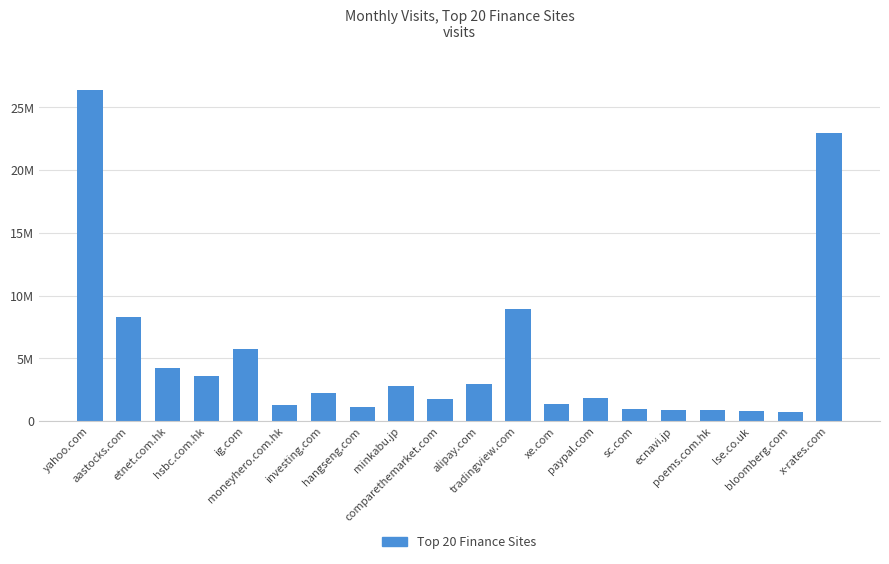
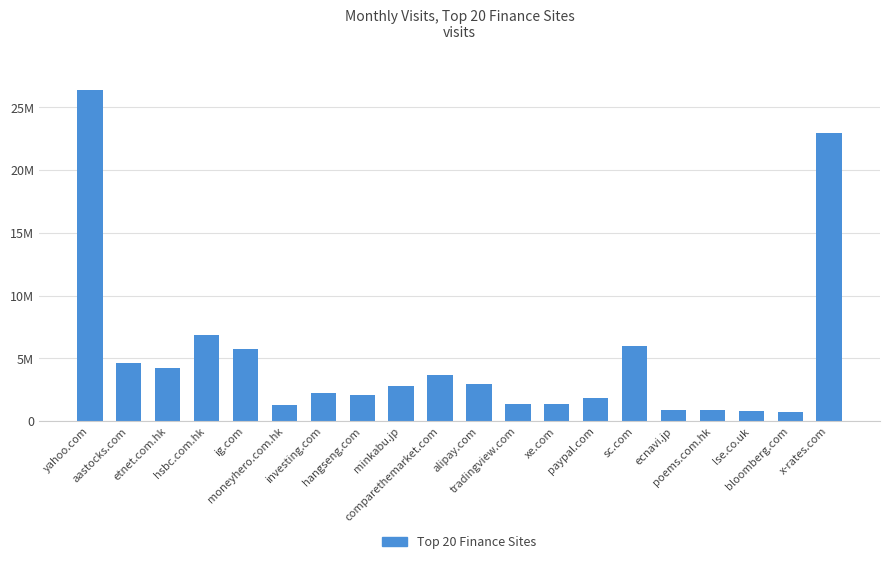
aastocks.com: 8300000 -> 4600000
hsbc.com.hk: 3600000 -> 6900000
hangseng.com: 1100000 -> 2100000
comparethemarket.com: 1800000 -> 3700000
tradingview.com: 8900000 -> 1400000
sc.com: 900000 -> 6000000
